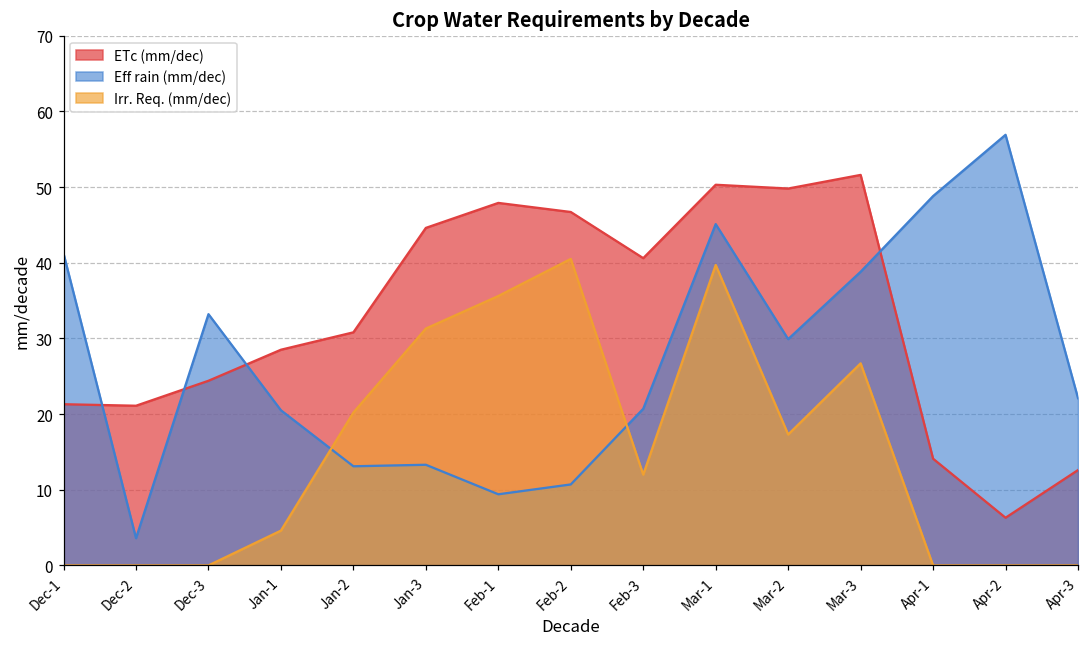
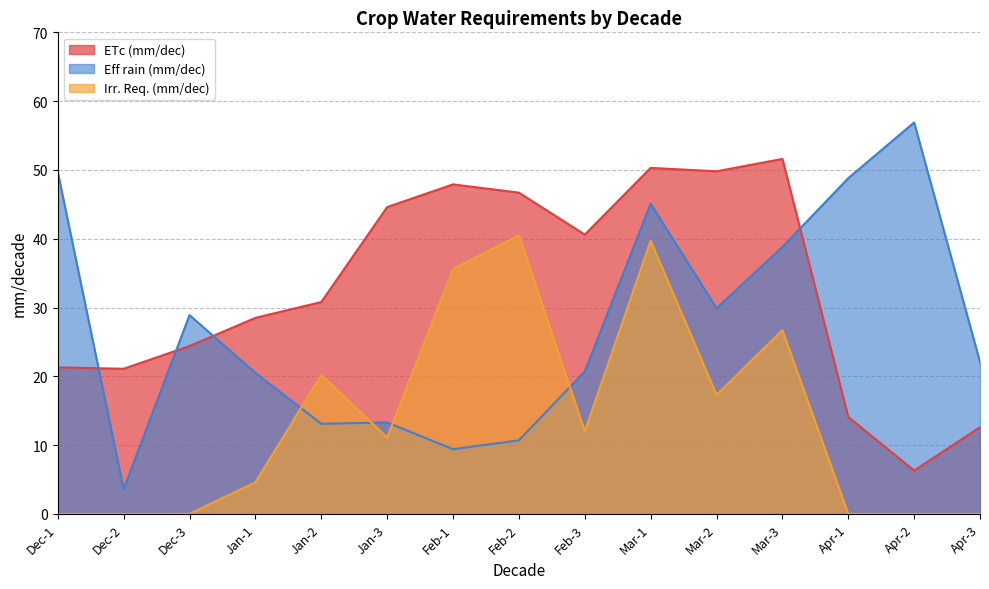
Eff rain (mm/dec), Dec-1: 41 -> 50
Eff rain (mm/dec), Dec-3: 33 -> 29
Irr. Req. (mm/dec), Jan-3: 31 -> 11
